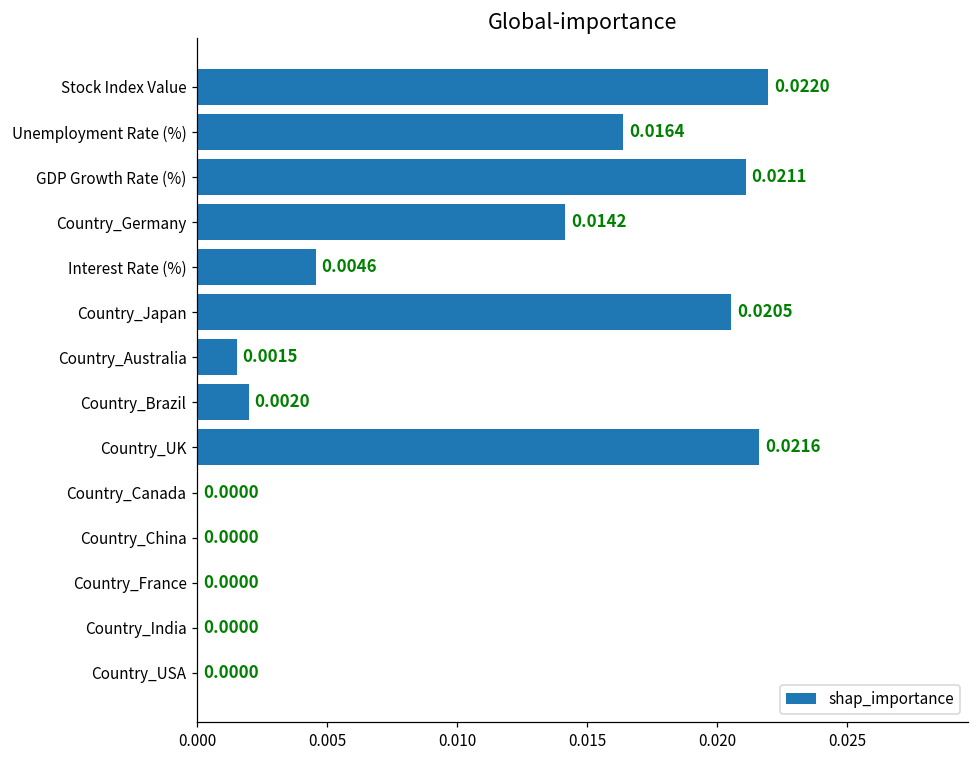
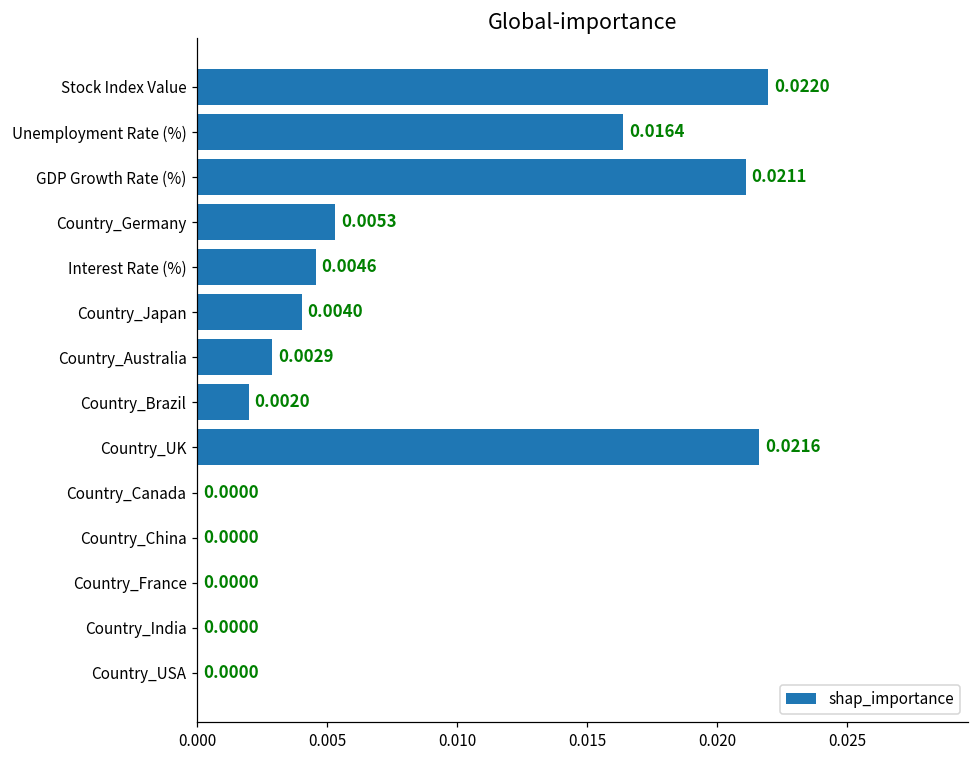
Country_Germany: 0.0142 -> 0.0053
Country_Japan: 0.0205 -> 0.0040
Country_Australia: 0.0015 -> 0.0029
